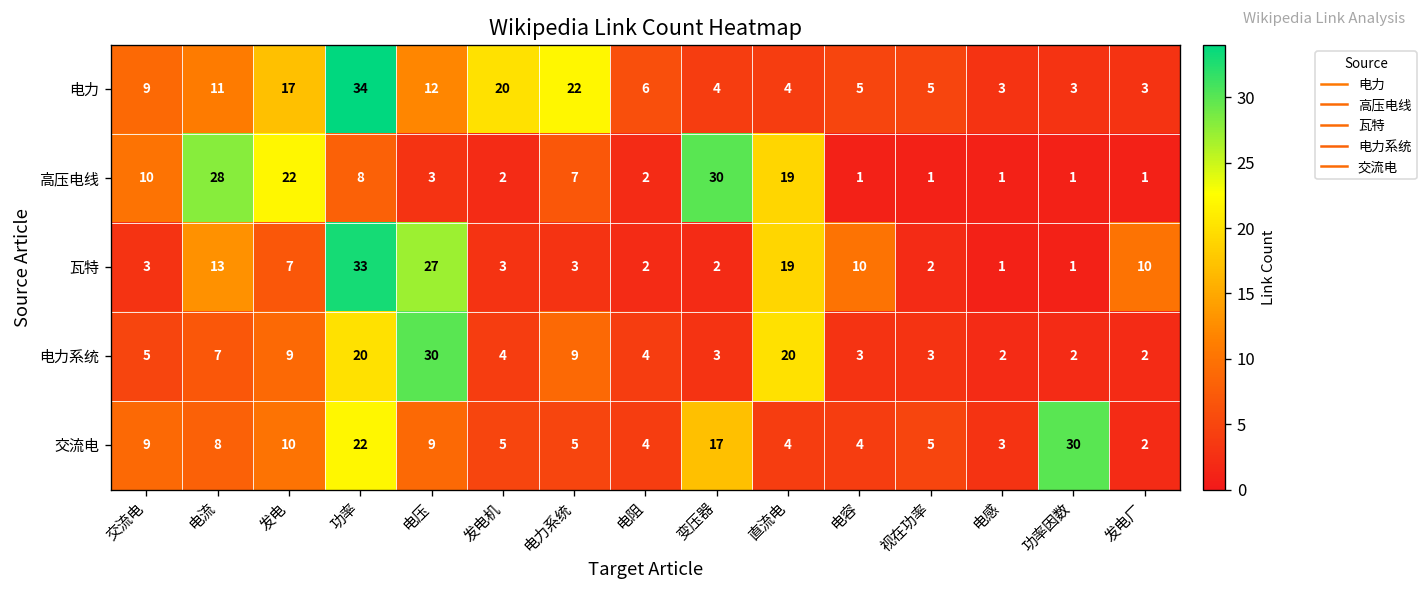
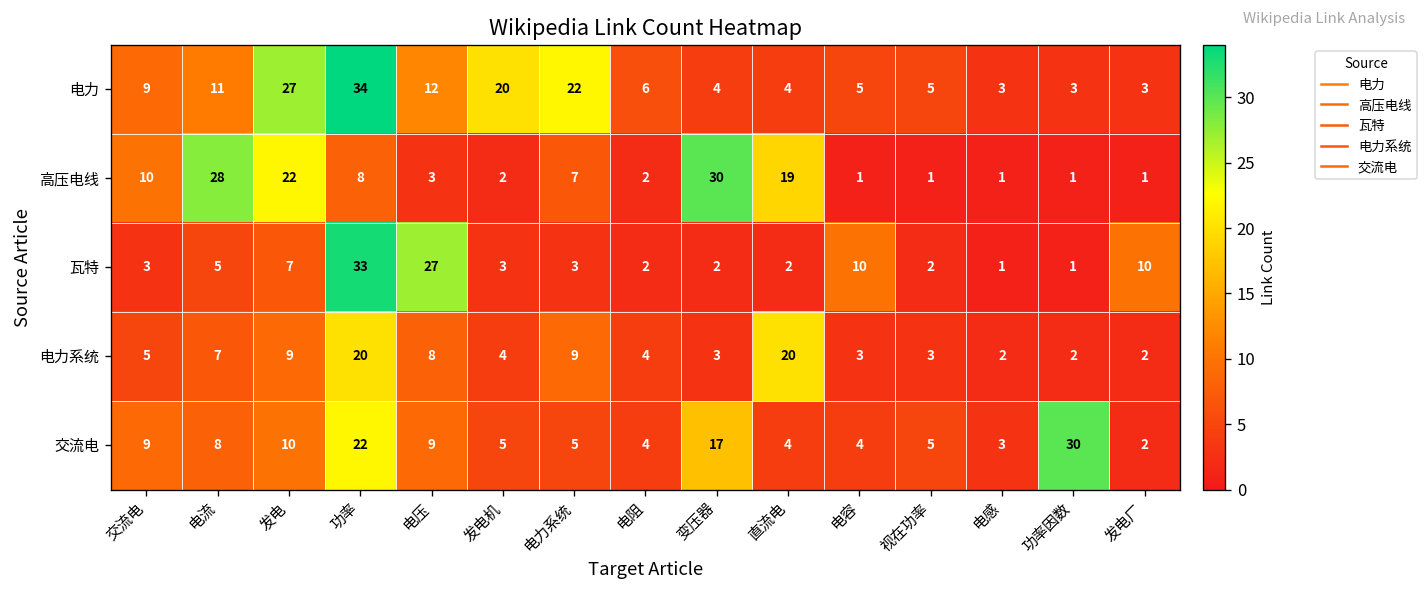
电力, 发电: 17 -> 27
瓦特, 电流: 13 -> 5
瓦特, 直流电: 19 -> 2
电力系统, 电压: 30 -> 8
